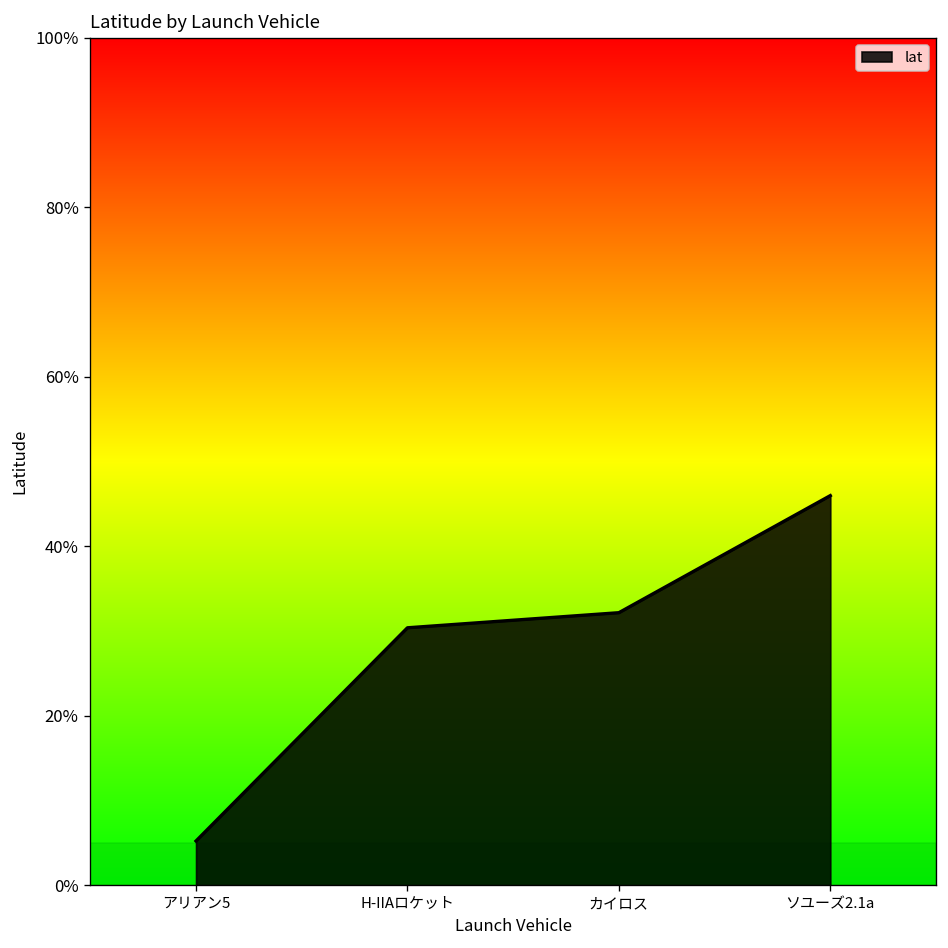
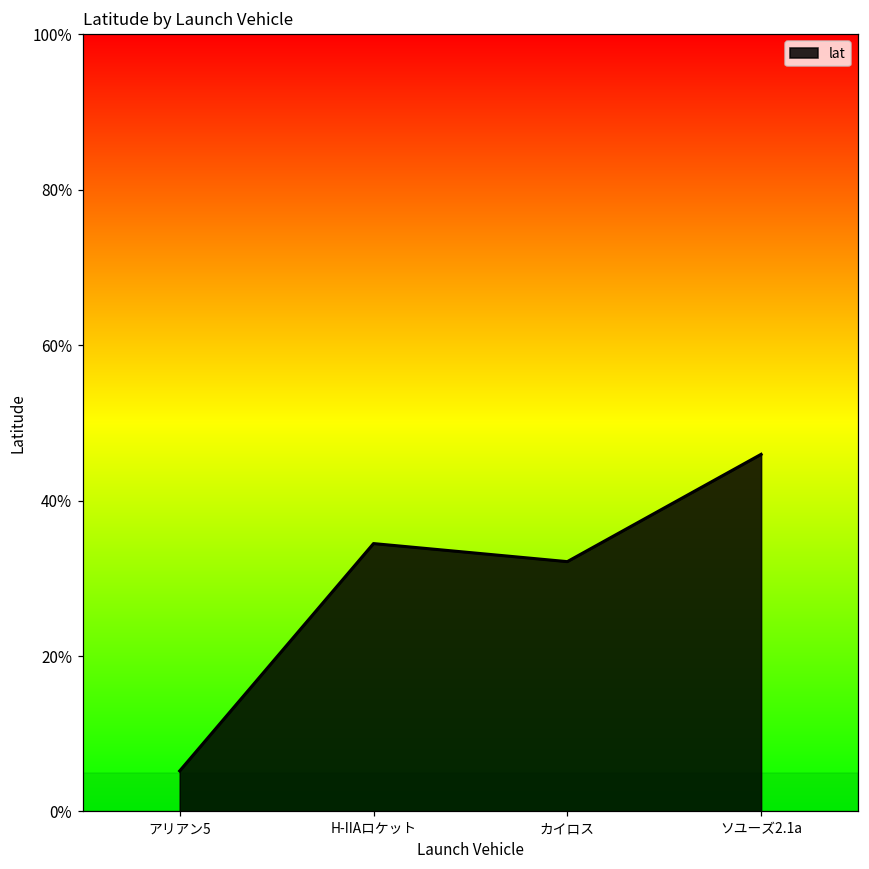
H-IIAロケット: 30% -> 34%
